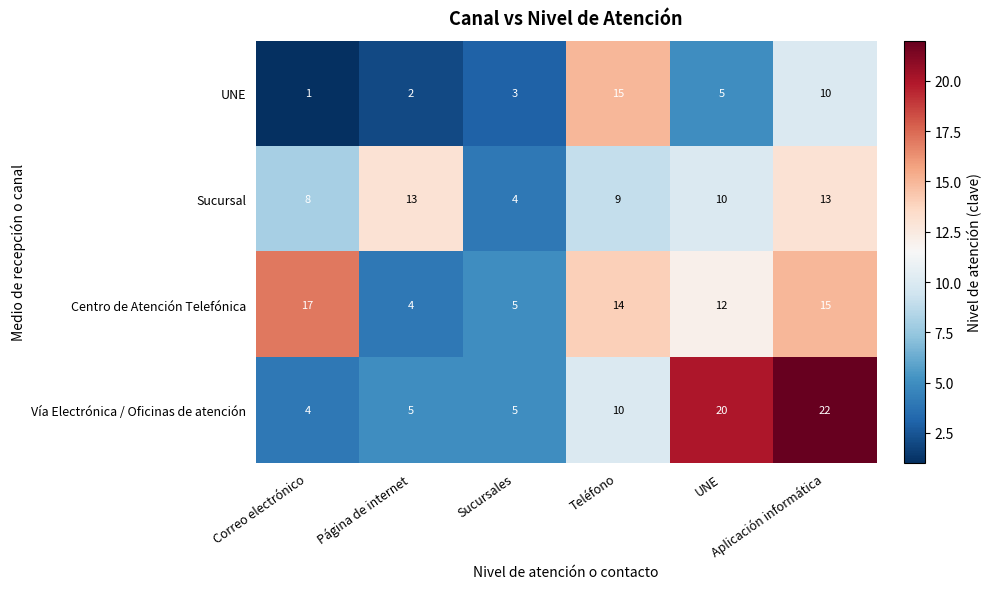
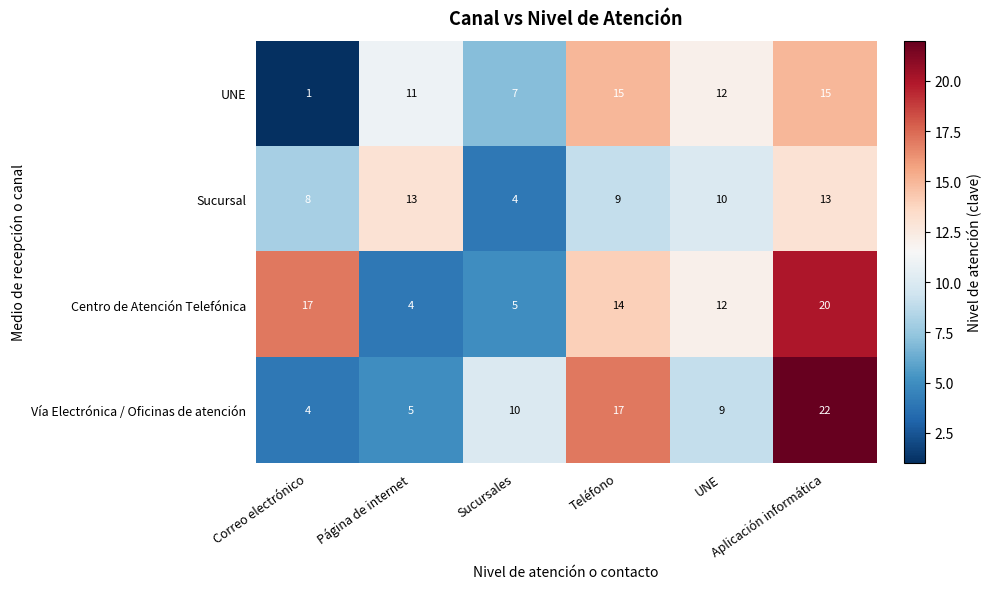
UNE, Página de internet: 2 -> 11
UNE, Sucursales: 3 -> 7
UNE, UNE: 5 -> 12
UNE, Aplicación informática: 10 -> 15
Centro de Atención Telefónica, Aplicación informática: 15 -> 20
Vía Electrónica / Oficinas de atención, Sucursales: 5 -> 10
Vía Electrónica / Oficinas de atención, Teléfono: 10 -> 17
Vía Electrónica / Oficinas de atención, UNE: 20 -> 9
